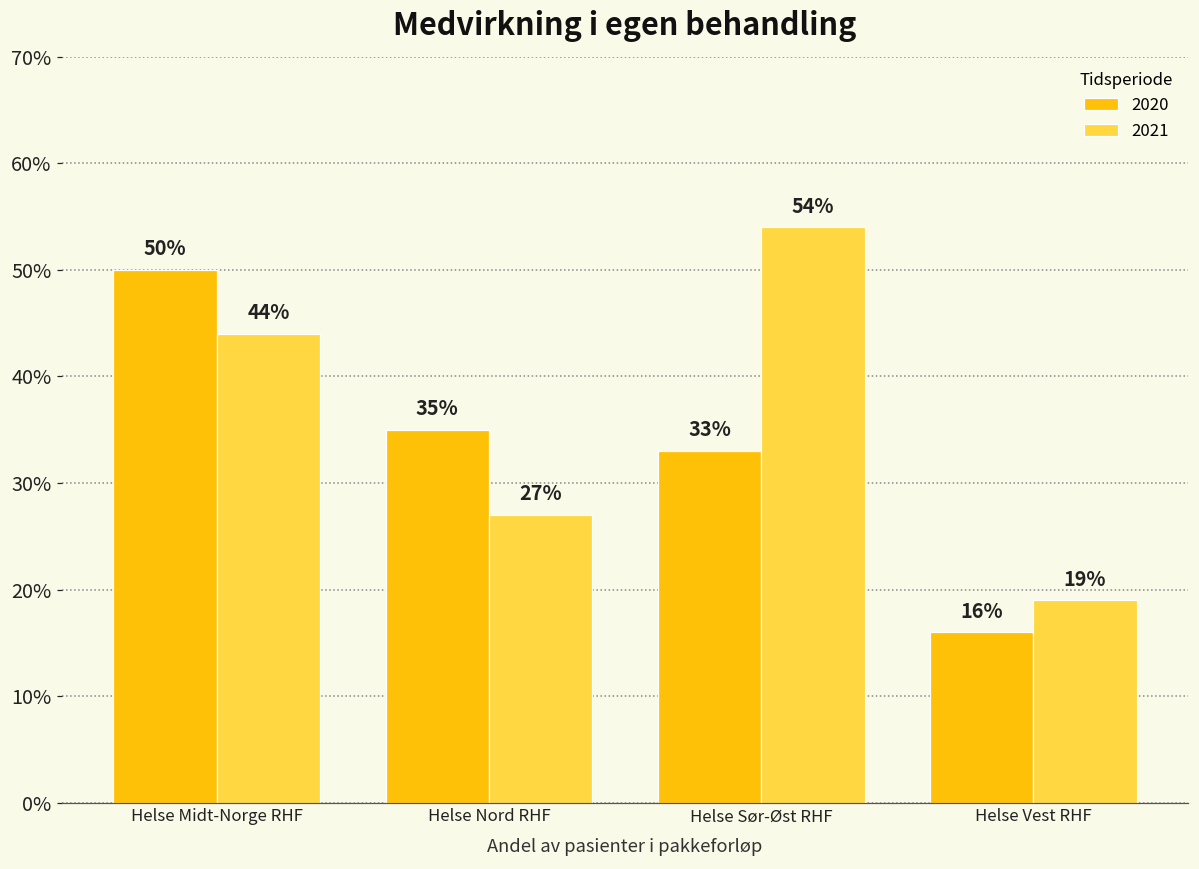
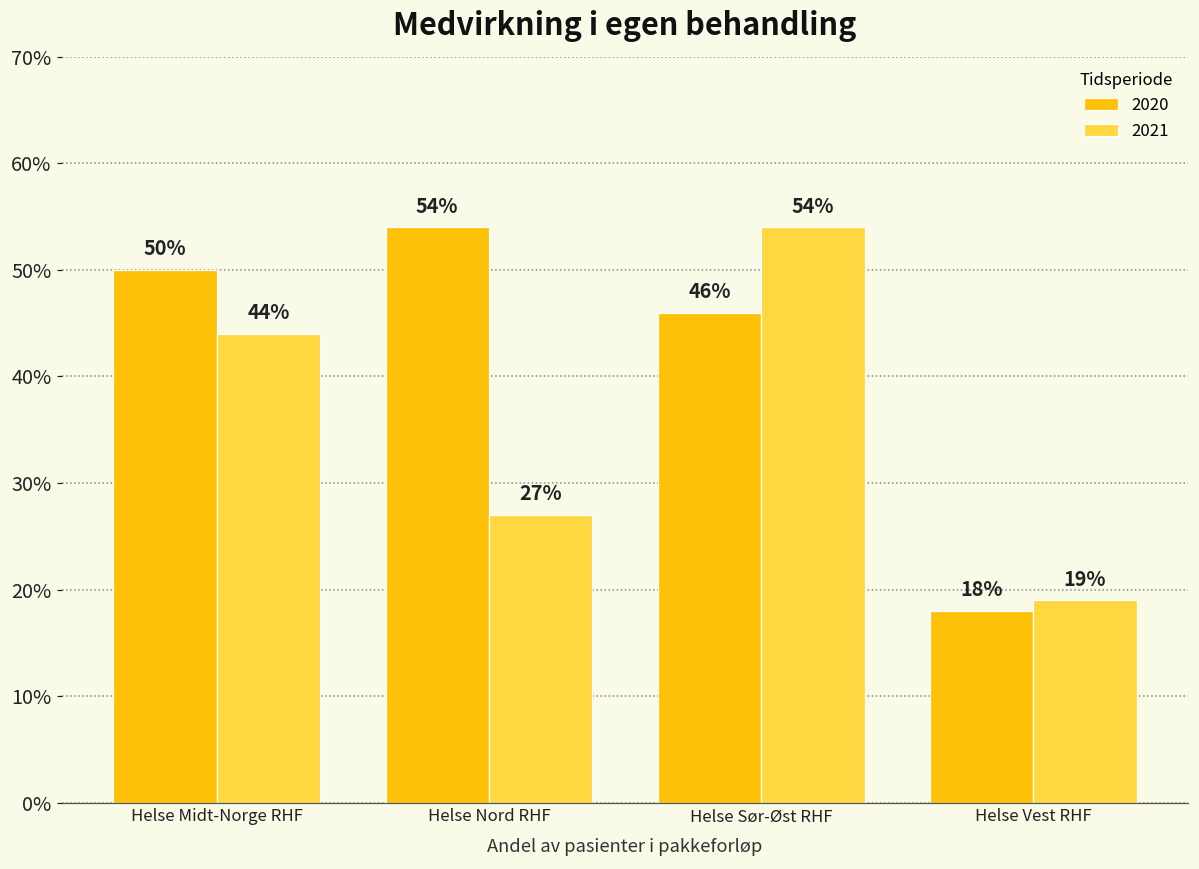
2020, Helse Nord RHF: 35% -> 54%
2020, Helse Sør-Øst RHF: 33% -> 46%
2020, Helse Vest RHF: 16% -> 18%
